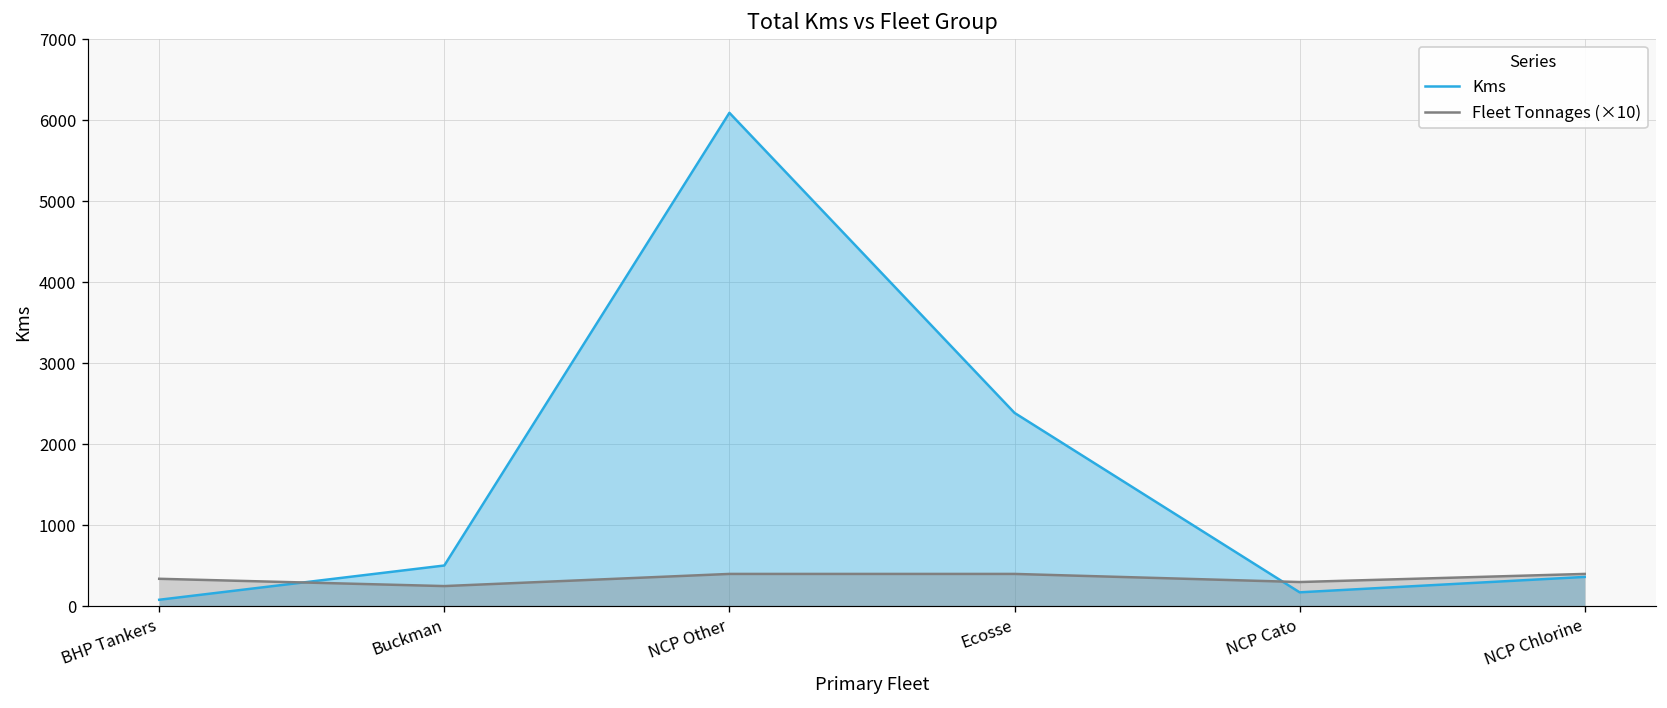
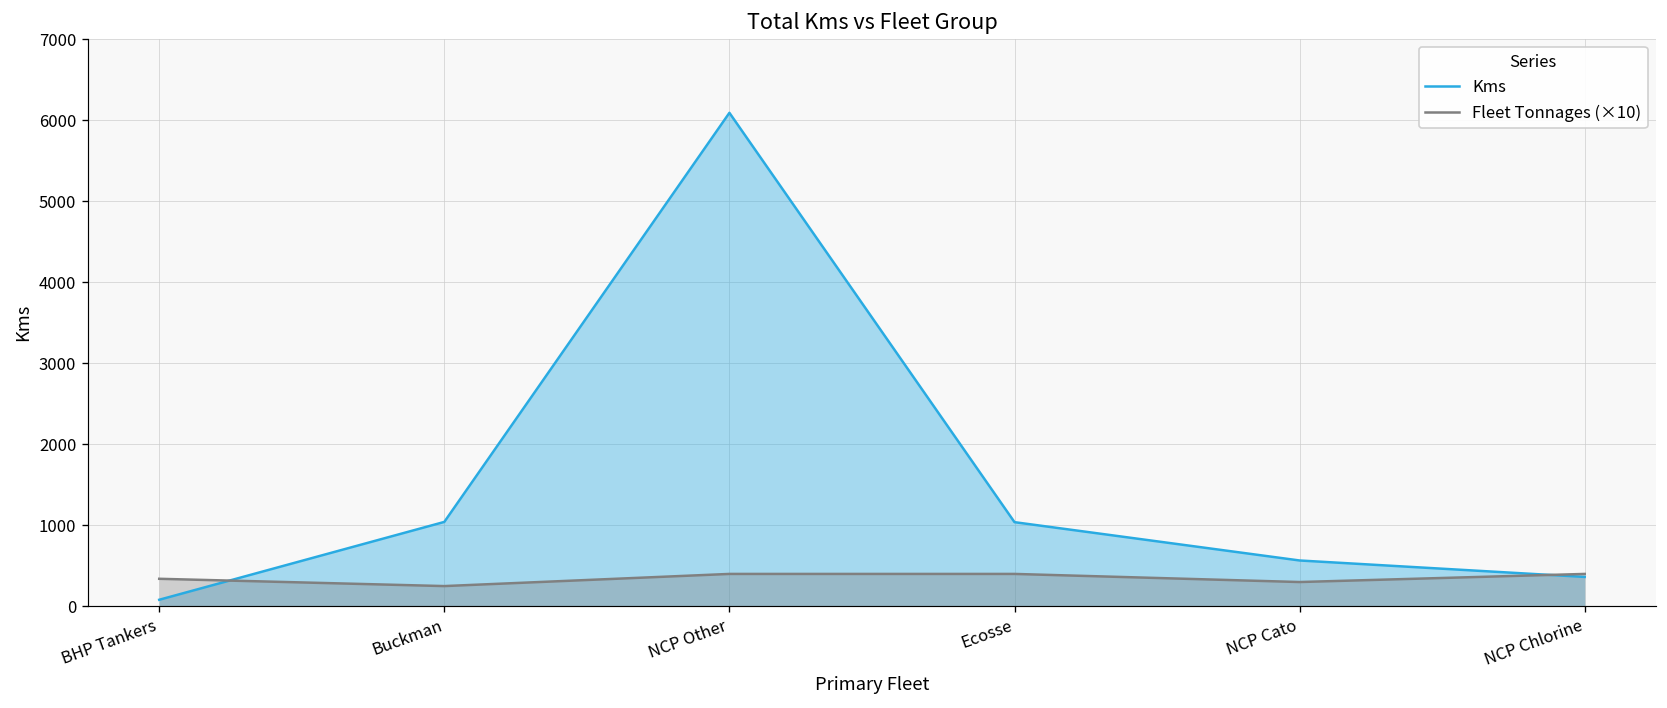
Kms, Buckman: 500 -> 1000
Kms, Ecosse: 2400 -> 1000
Kms, NCP Cato: 200 -> 600
